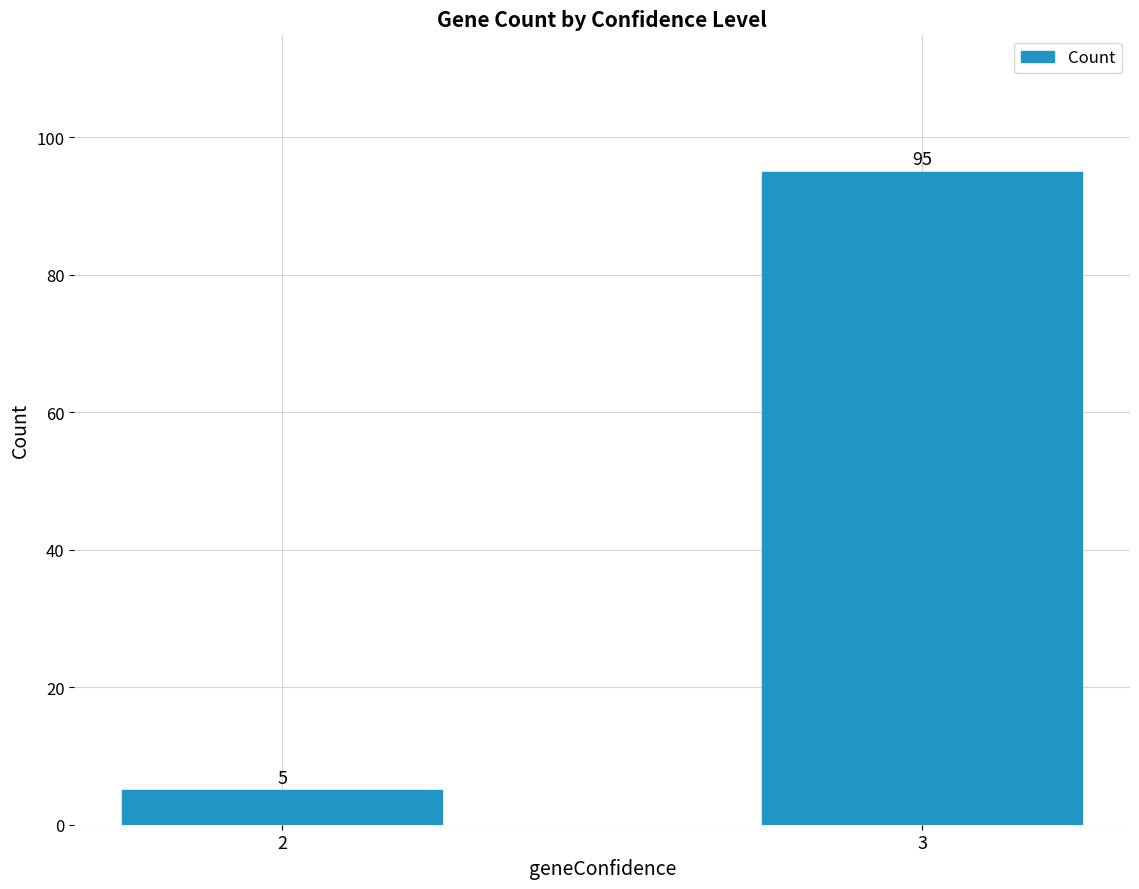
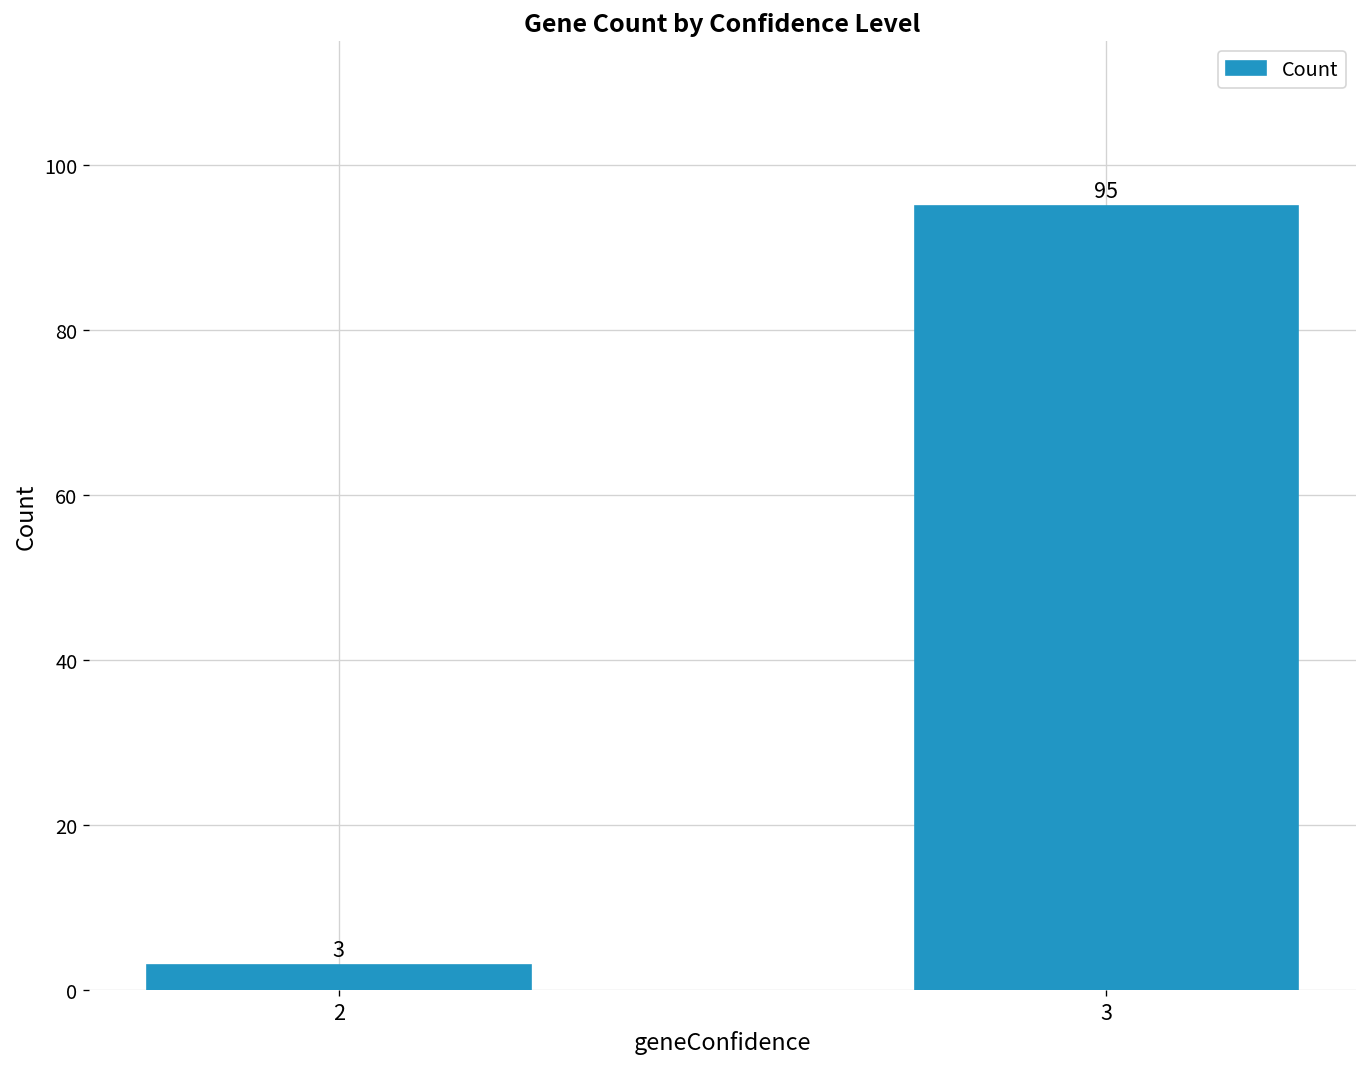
2: 5 -> 3
